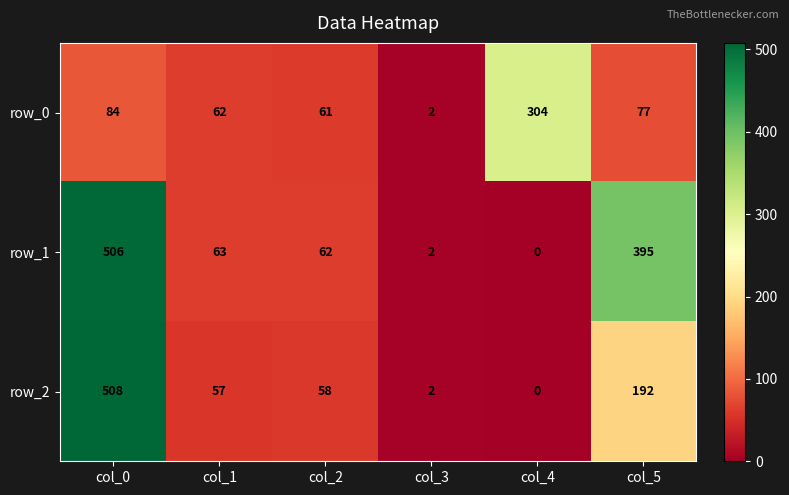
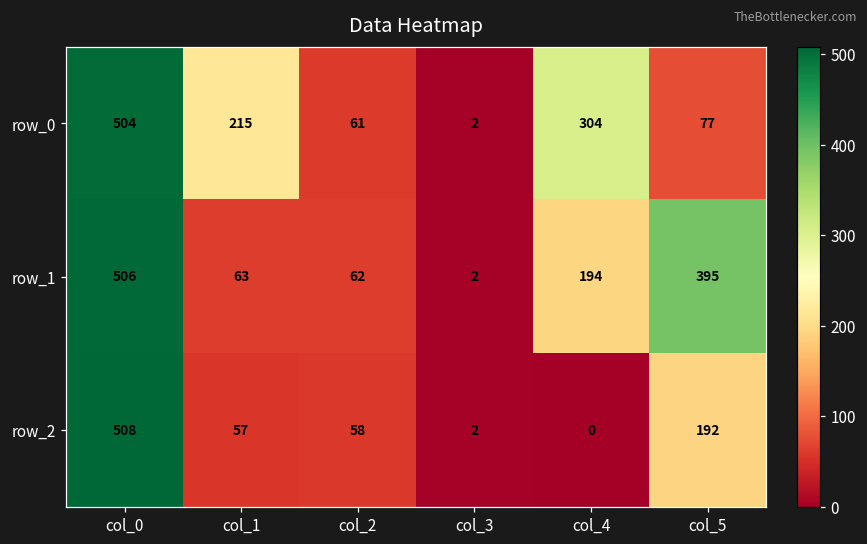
row_0, col_0: 84 -> 504
row_0, col_1: 62 -> 215
row_1, col_4: 0 -> 194
